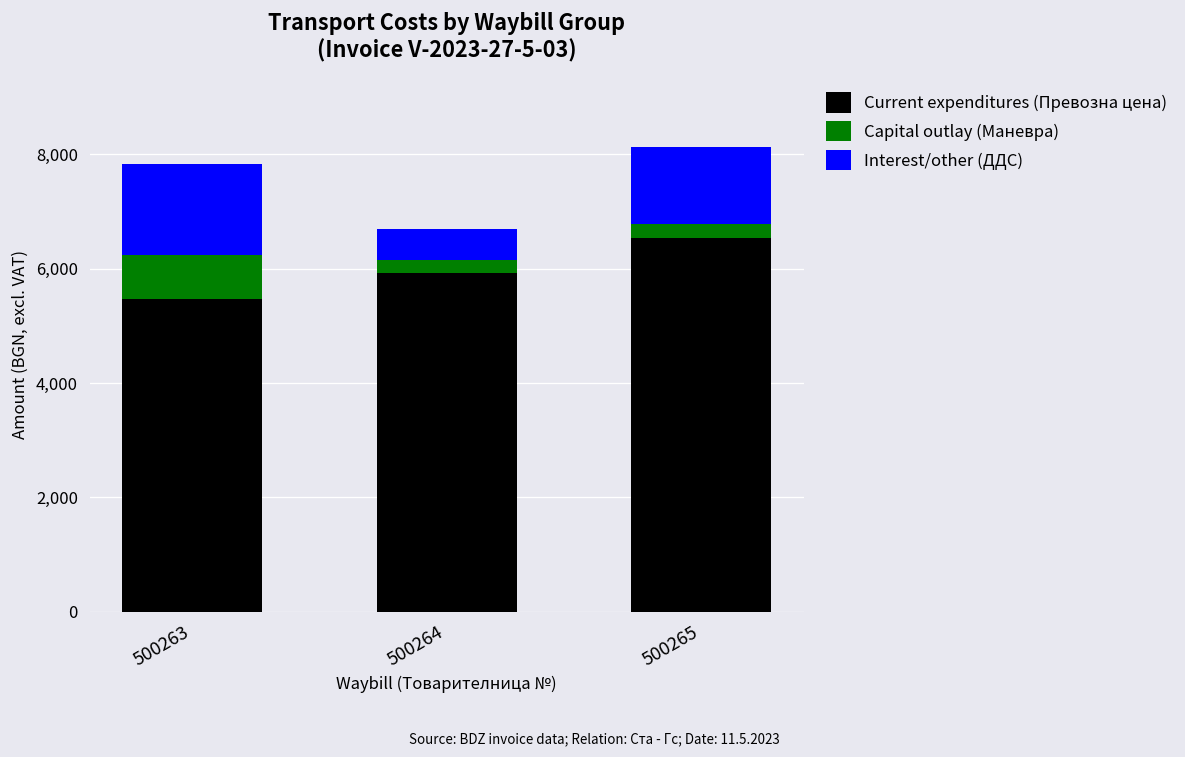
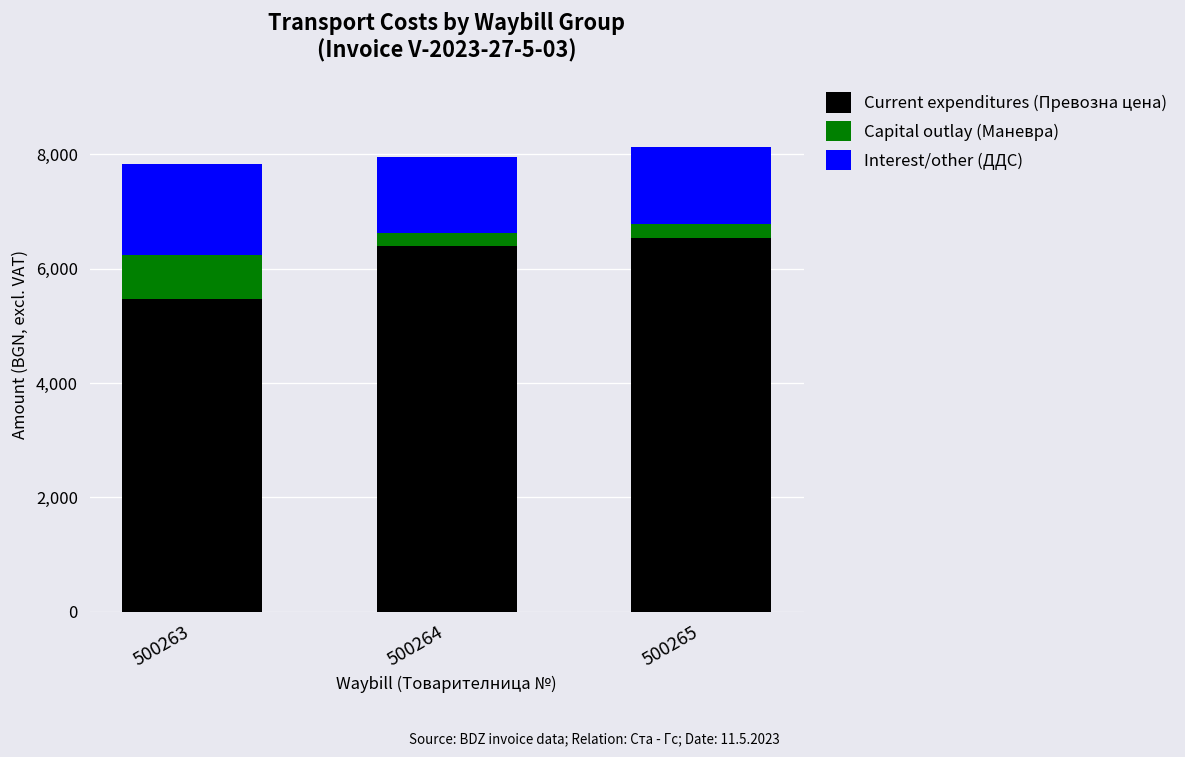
Current expenditures (Превозна цена), 500264: 5,900 -> 6,400
Interest/other (ДДС), 500264: 500 -> 1,300
